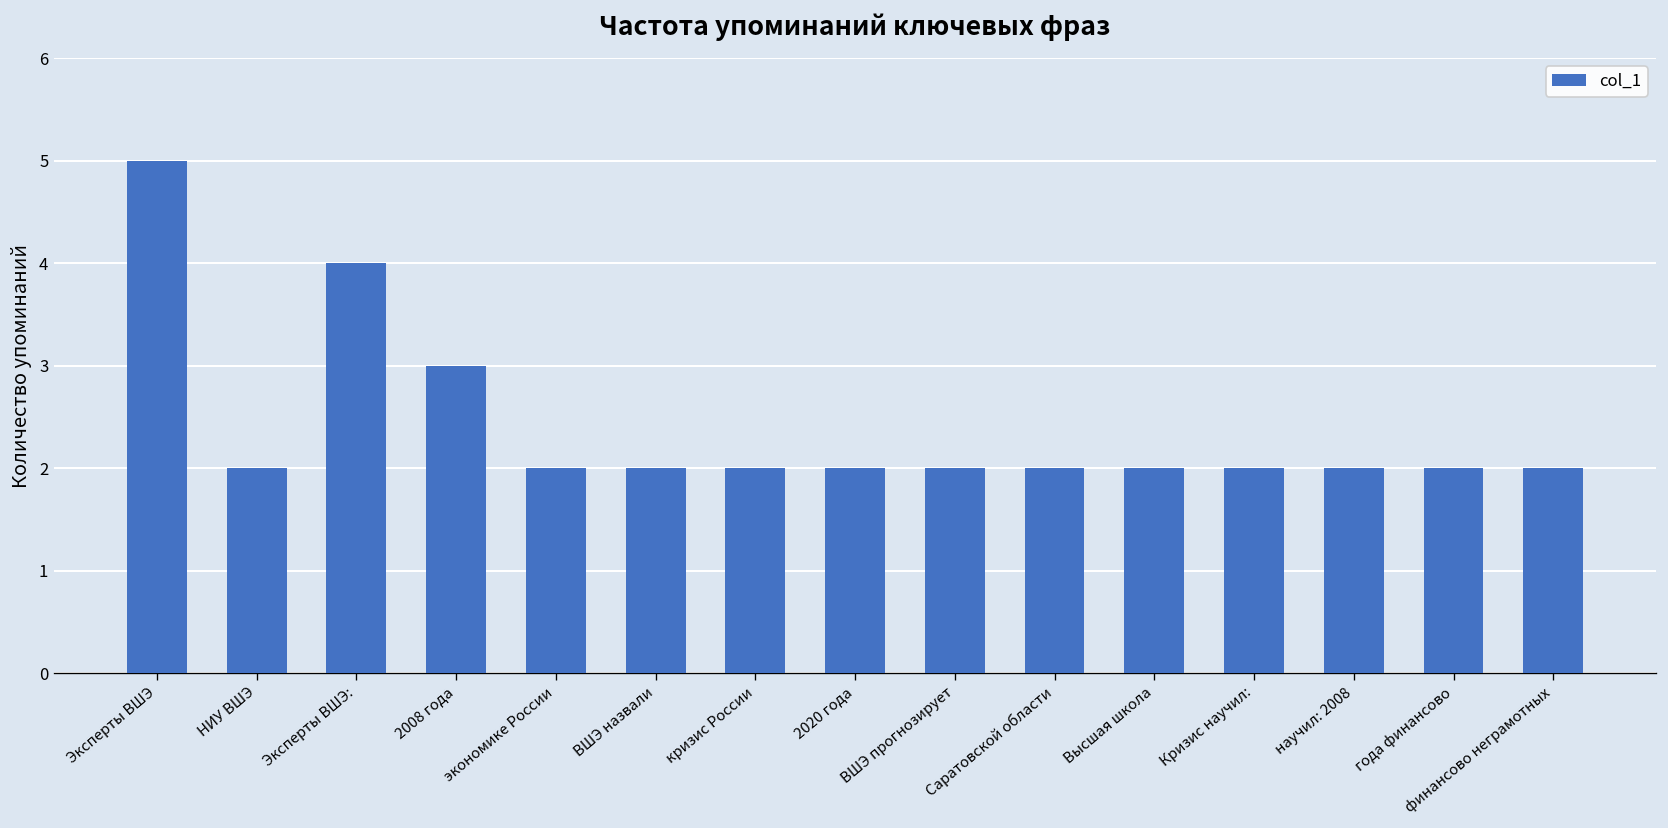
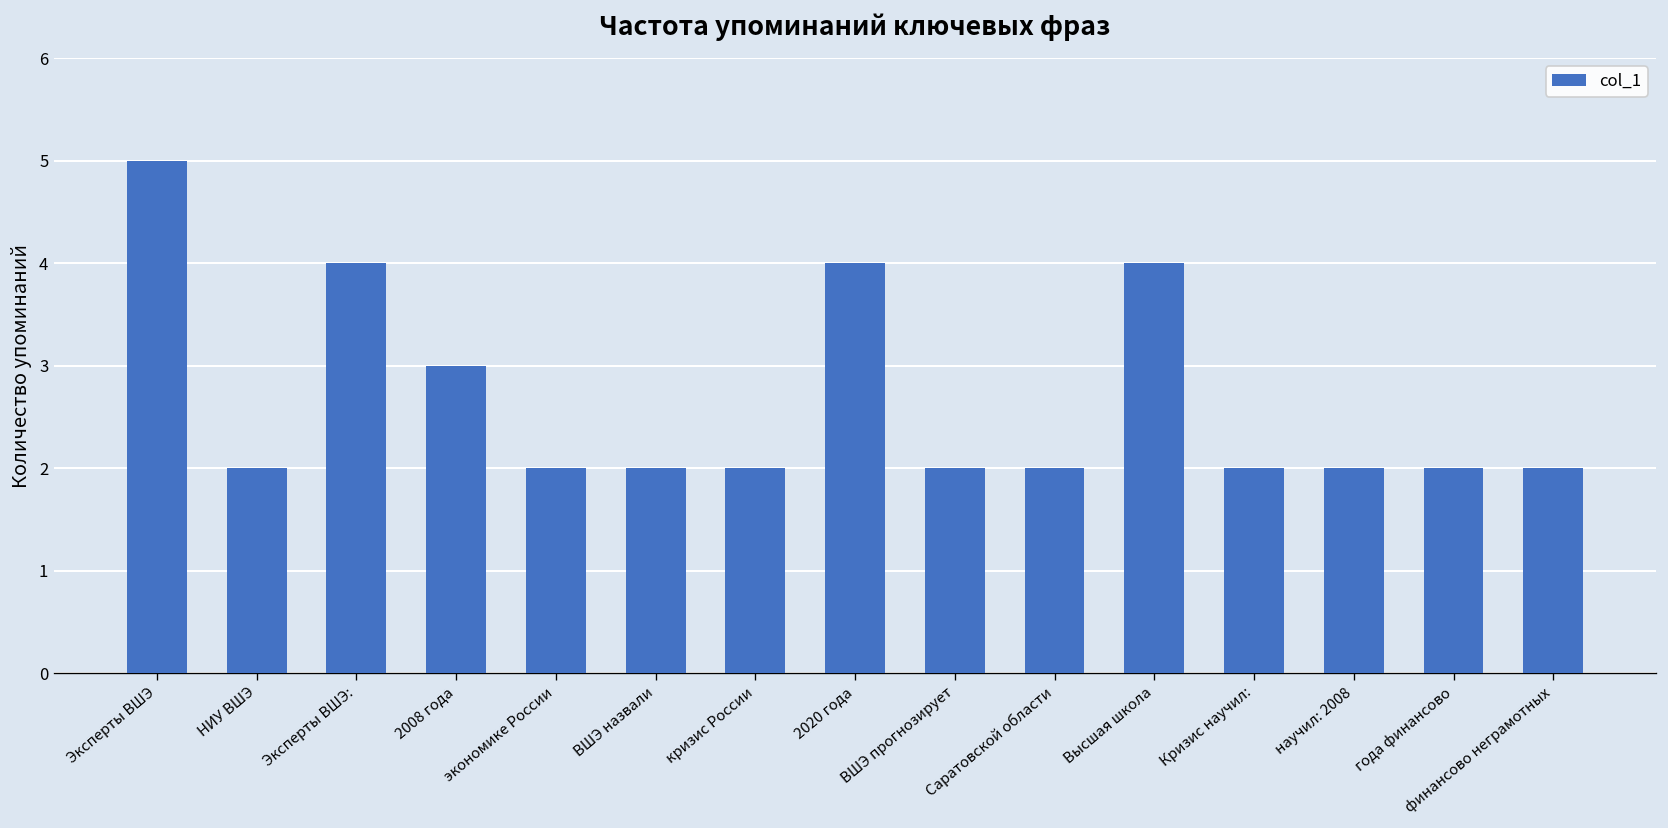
2020 года: 2 -> 4
Высшая школа: 2 -> 4
